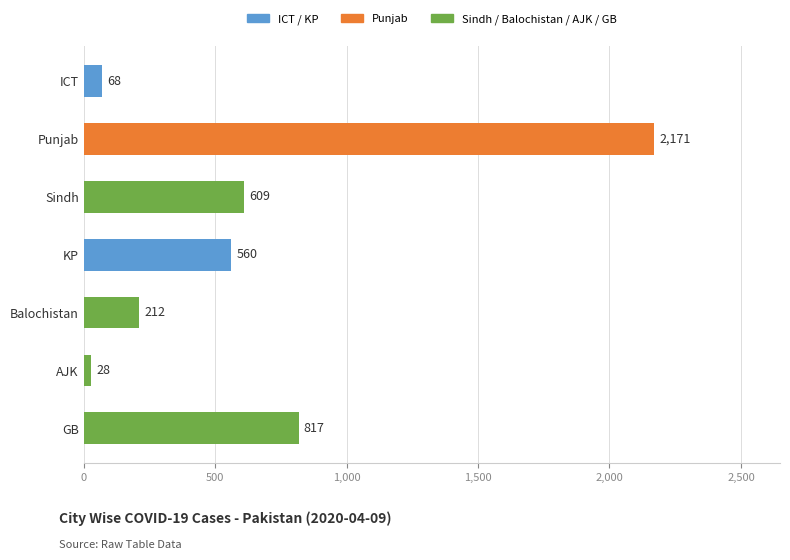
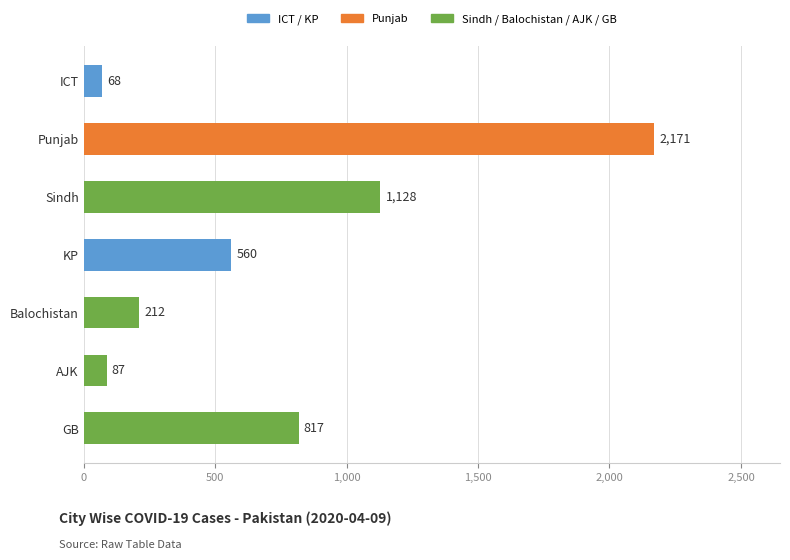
Sindh: 609 -> 1,128
AJK: 28 -> 87
